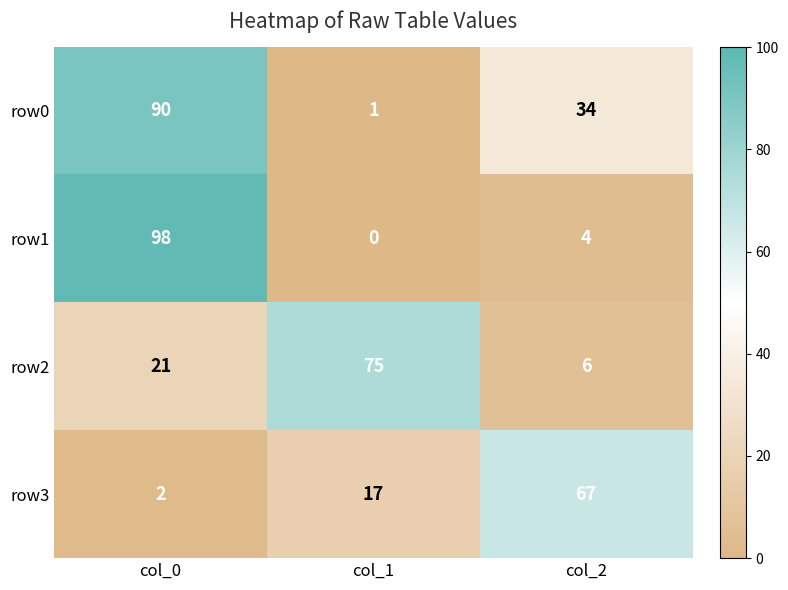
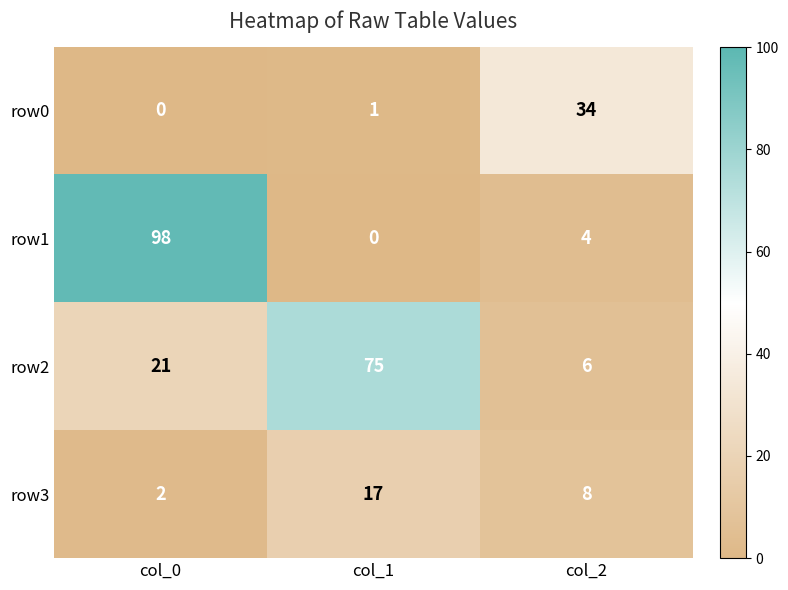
row0, col_0: 90 -> 0
row3, col_2: 67 -> 8
